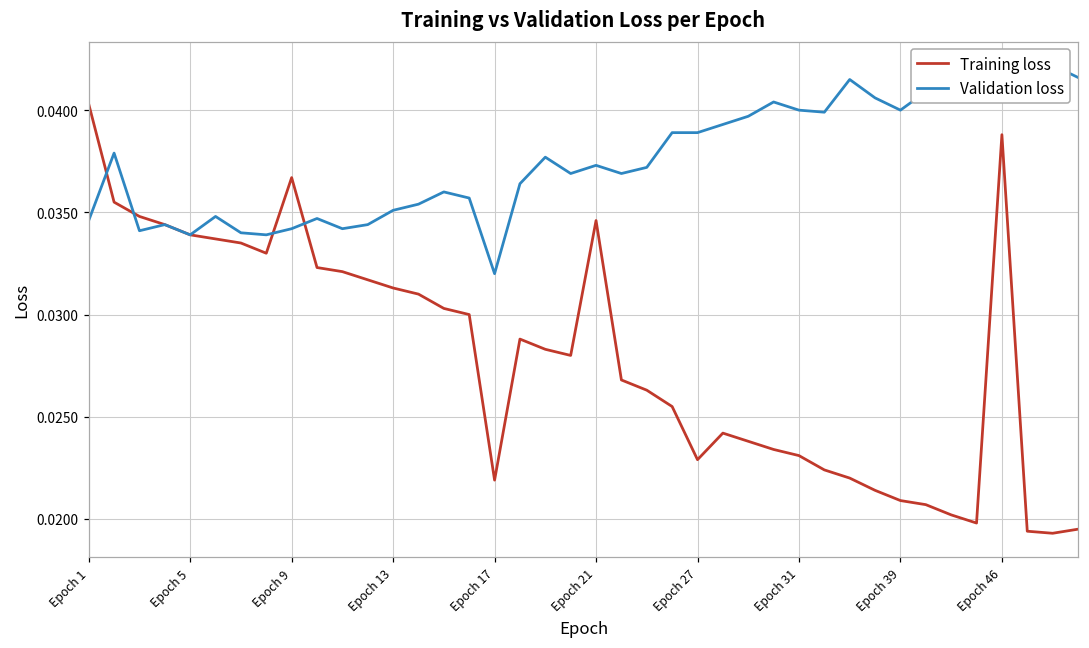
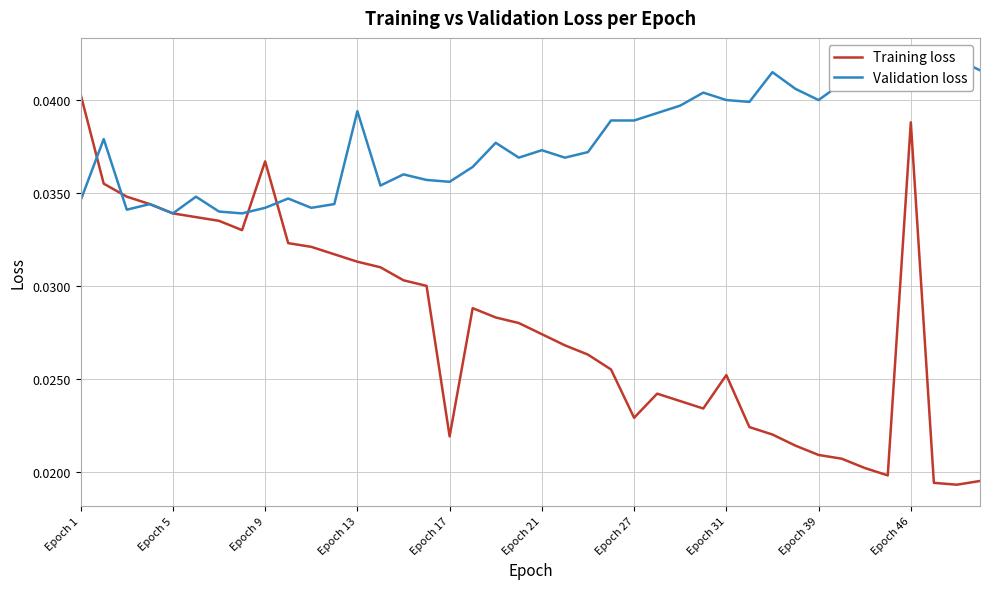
Validation loss, Epoch 13: 0.0351 -> 0.0394
Validation loss, Epoch 17: 0.0320 -> 0.0356
Training loss, Epoch 21: 0.0346 -> 0.0274
Training loss, Epoch 31: 0.0231 -> 0.0252
